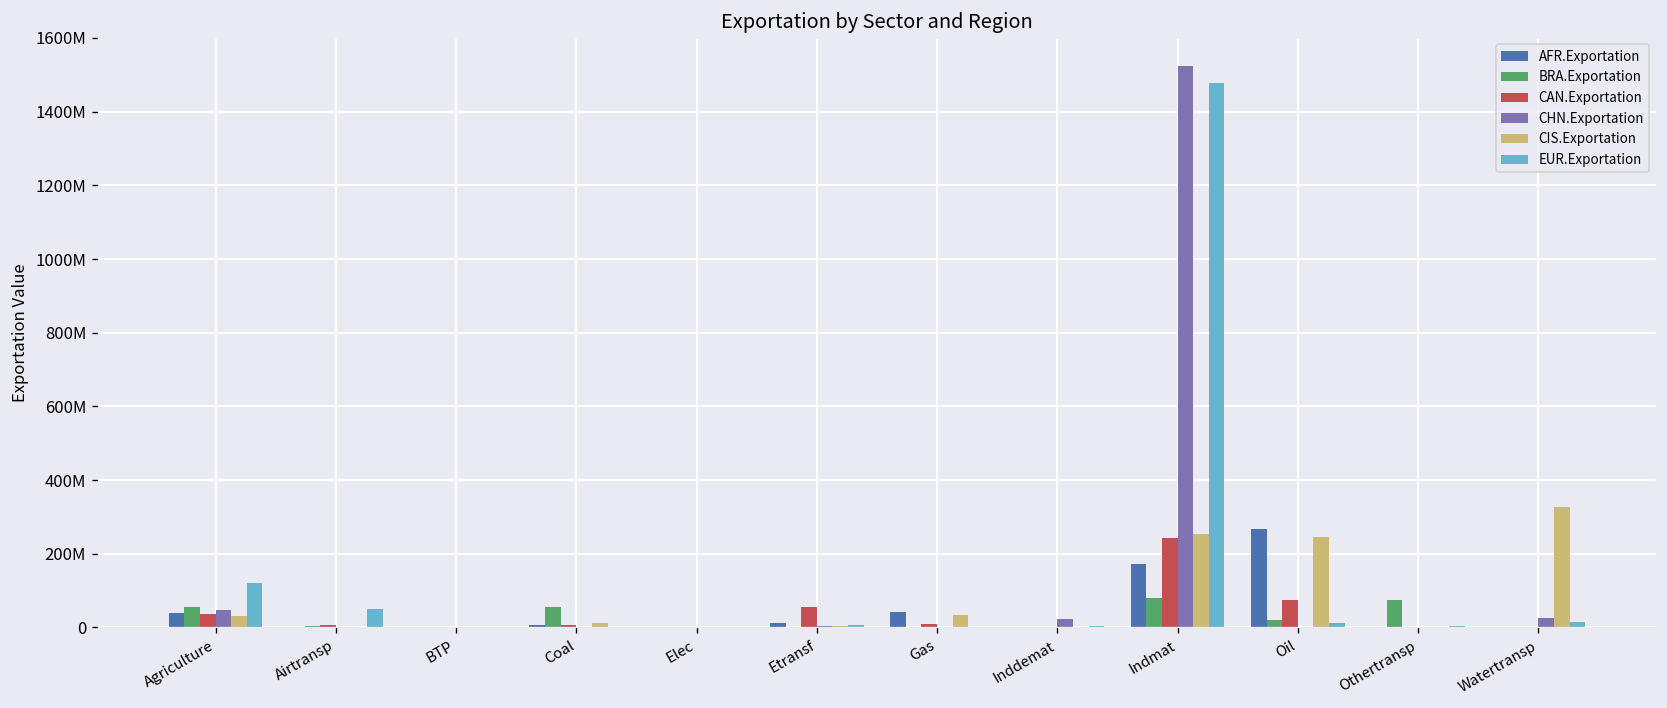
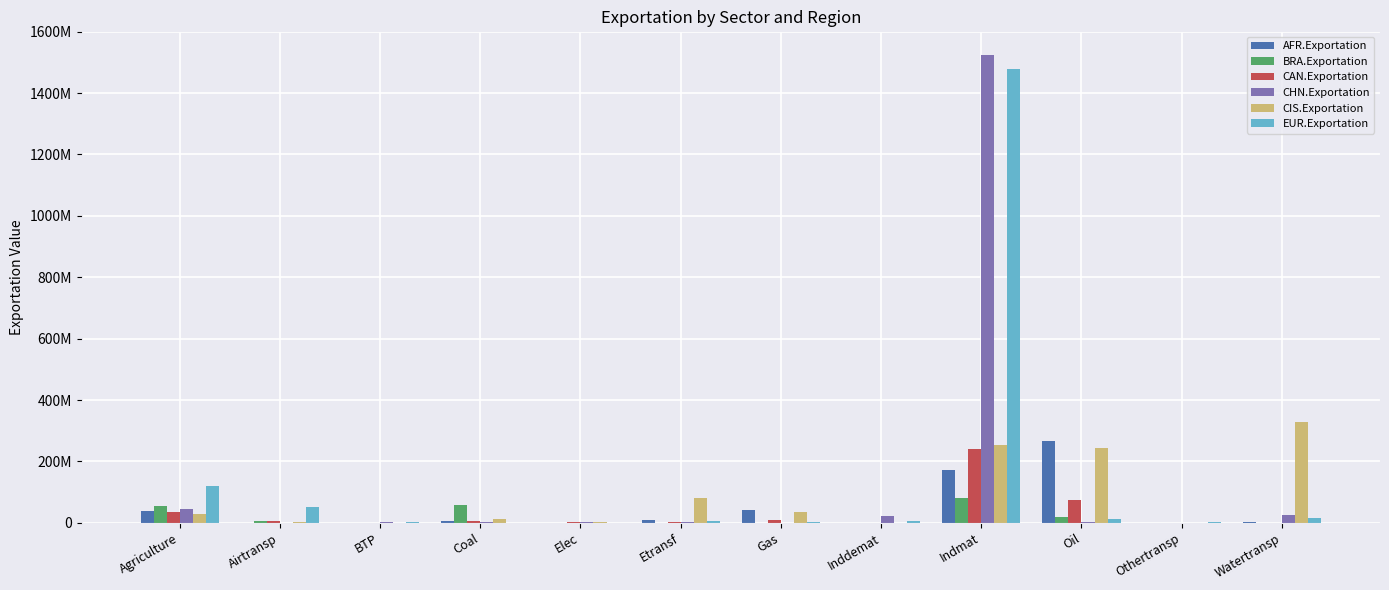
CAN.Exportation, Etransf: 60000000 -> 0
CIS.Exportation, Etransf: 0 -> 80000000
BRA.Exportation, Othertransp: 70000000 -> 0
